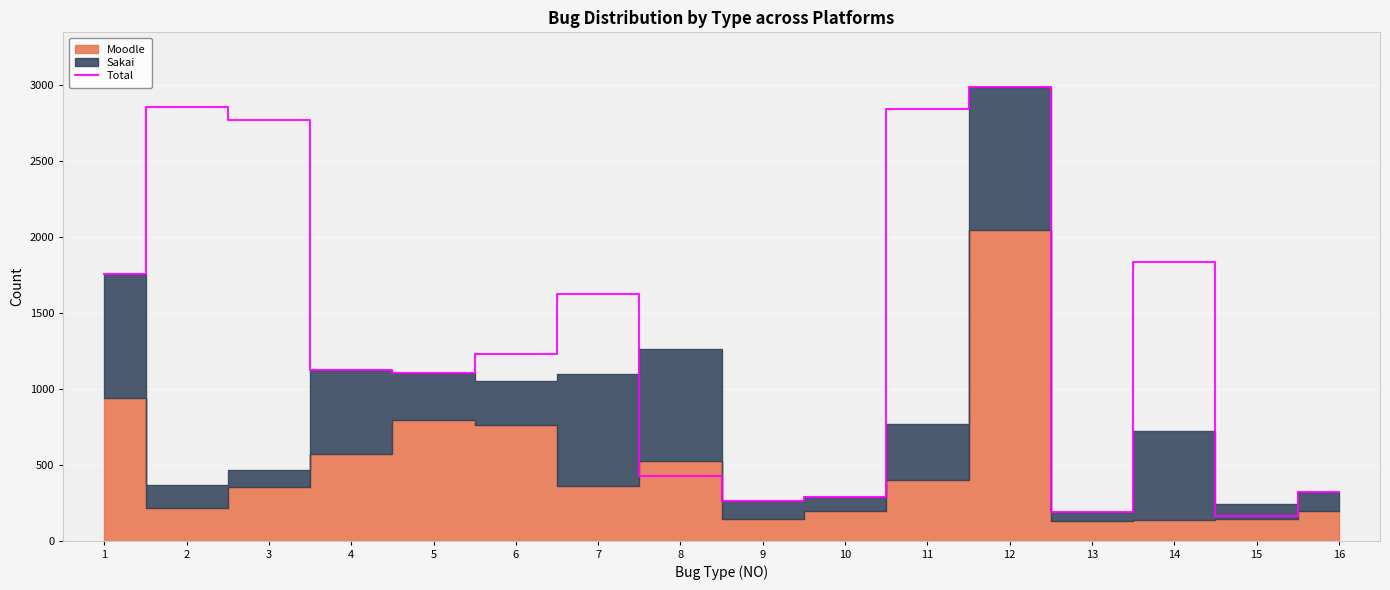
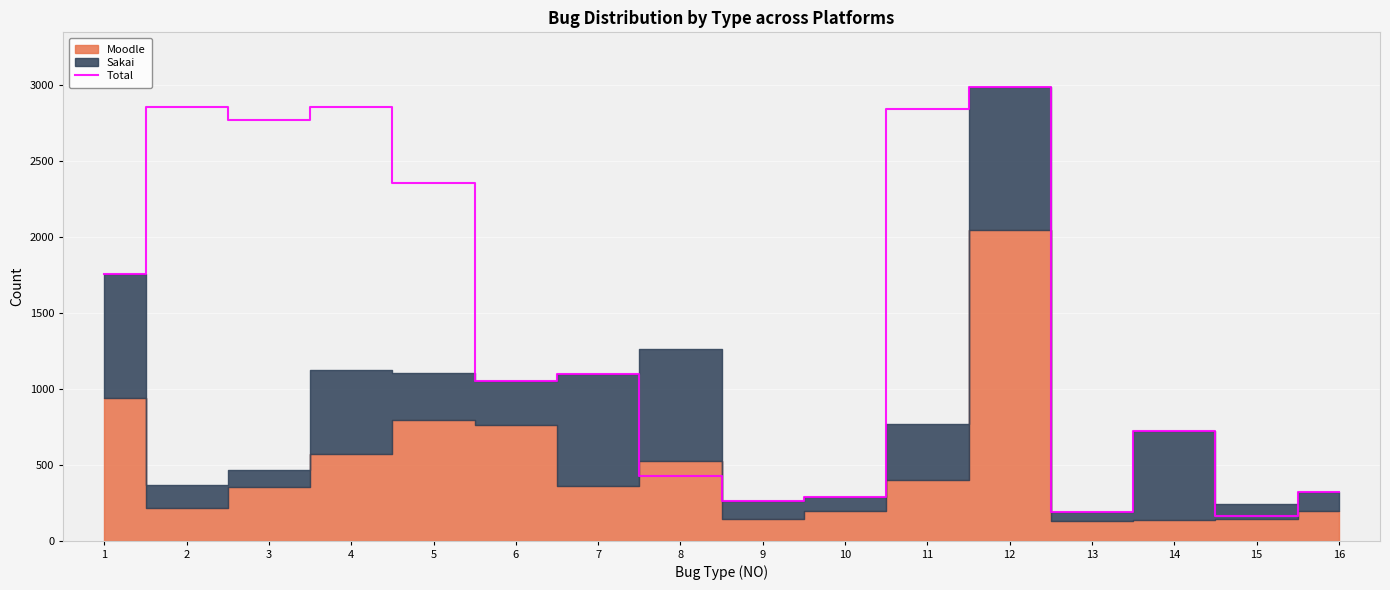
Total, 4: 1130 -> 2850
Total, 5: 1100 -> 2350
Total, 6: 1230 -> 1050
Total, 7: 1620 -> 1100
Total, 14: 1830 -> 720
